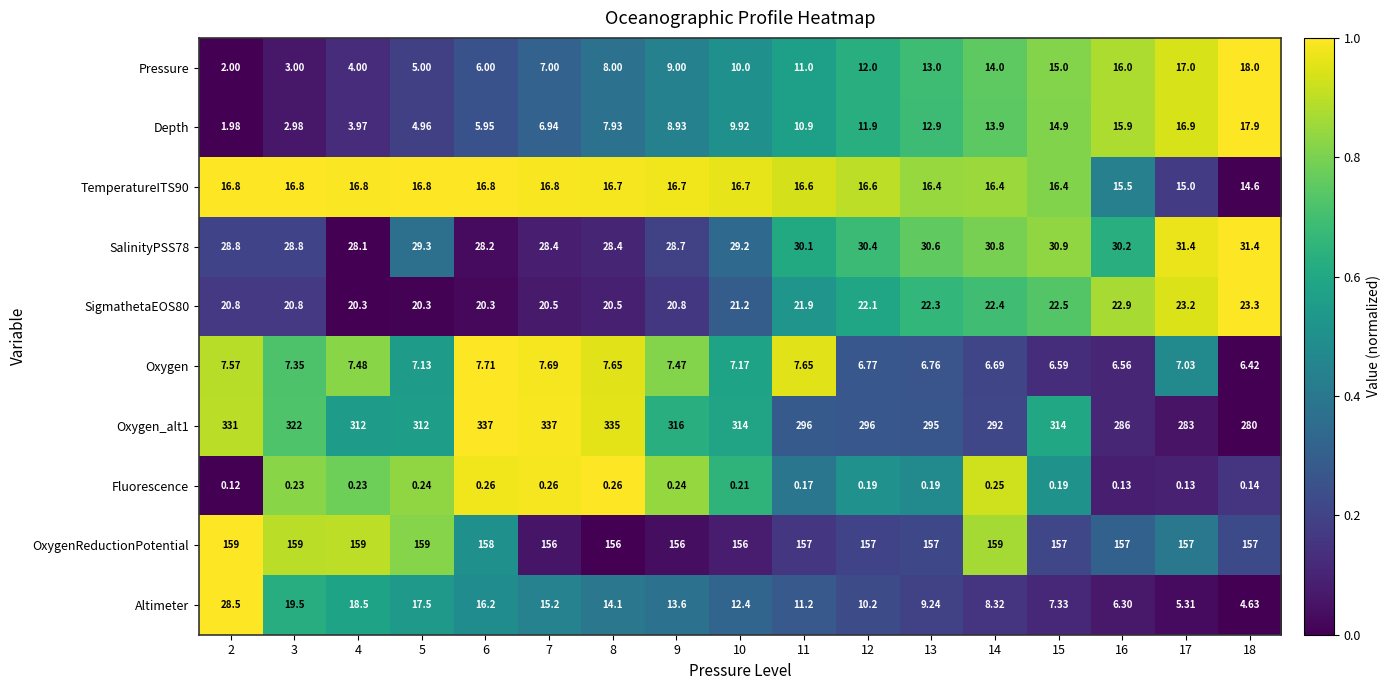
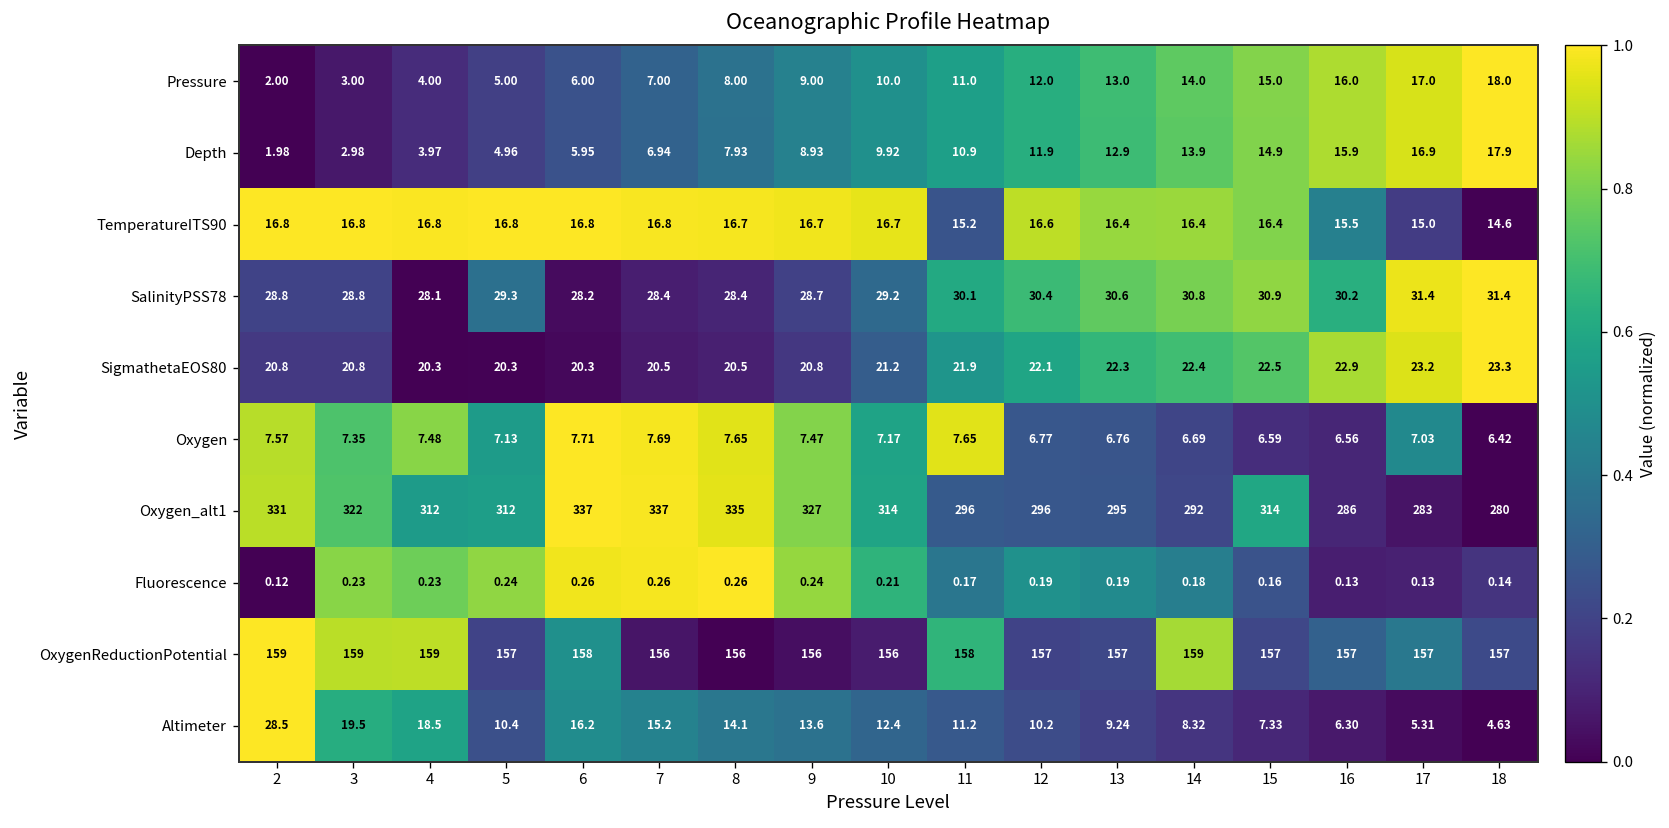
TemperatureITS90, 11: 16.6 -> 15.2
Oxygen_alt1, 9: 316 -> 327
Fluorescence, 14: 0.25 -> 0.18
Fluorescence, 15: 0.19 -> 0.16
OxygenReductionPotential, 5: 159 -> 157
OxygenReductionPotential, 11: 157 -> 158
Altimeter, 5: 17.5 -> 10.4
